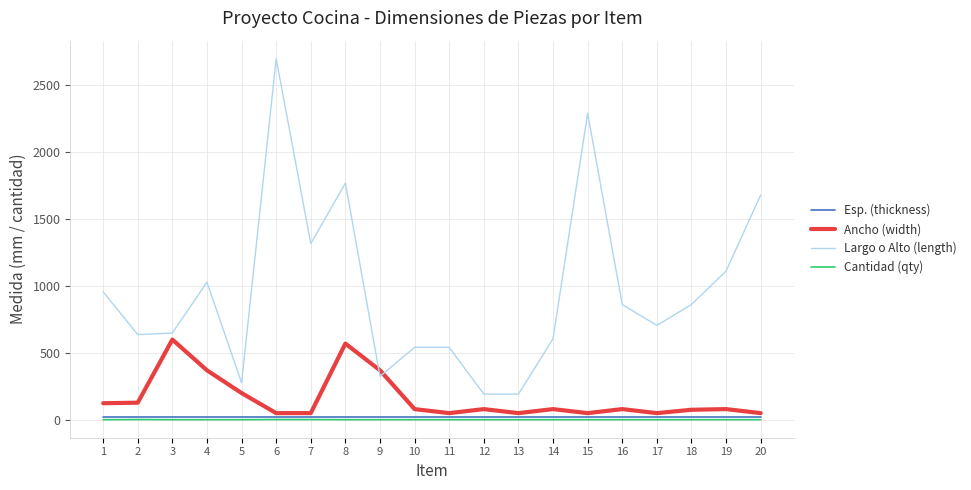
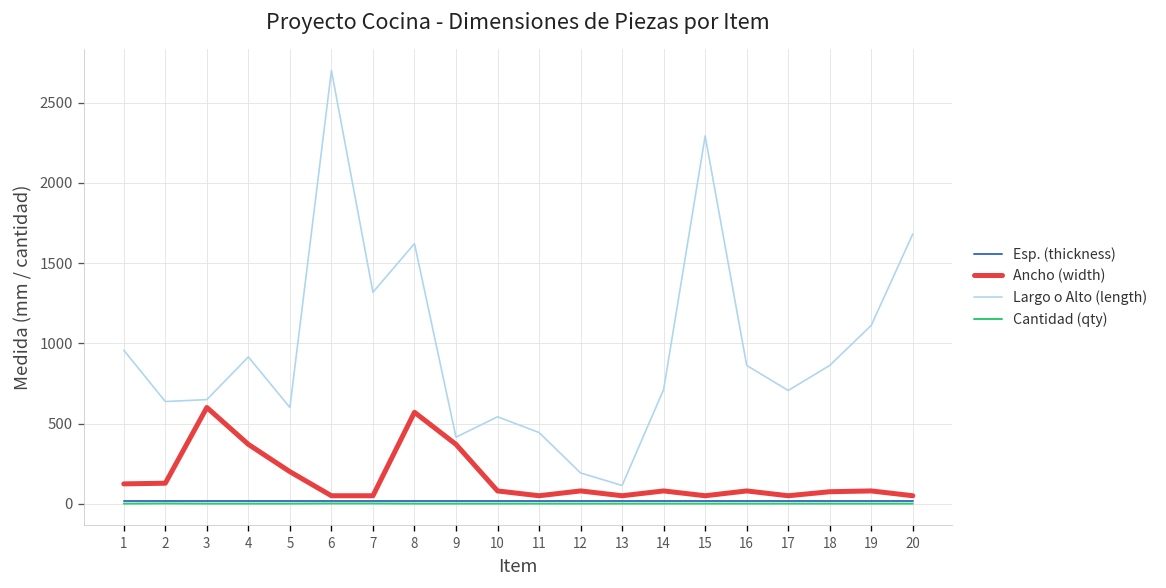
Largo o Alto (length), 4: 1030 -> 920
Largo o Alto (length), 5: 280 -> 600
Largo o Alto (length), 8: 1770 -> 1620
Largo o Alto (length), 9: 330 -> 420
Largo o Alto (length), 11: 540 -> 440
Largo o Alto (length), 13: 190 -> 110
Largo o Alto (length), 14: 610 -> 710
